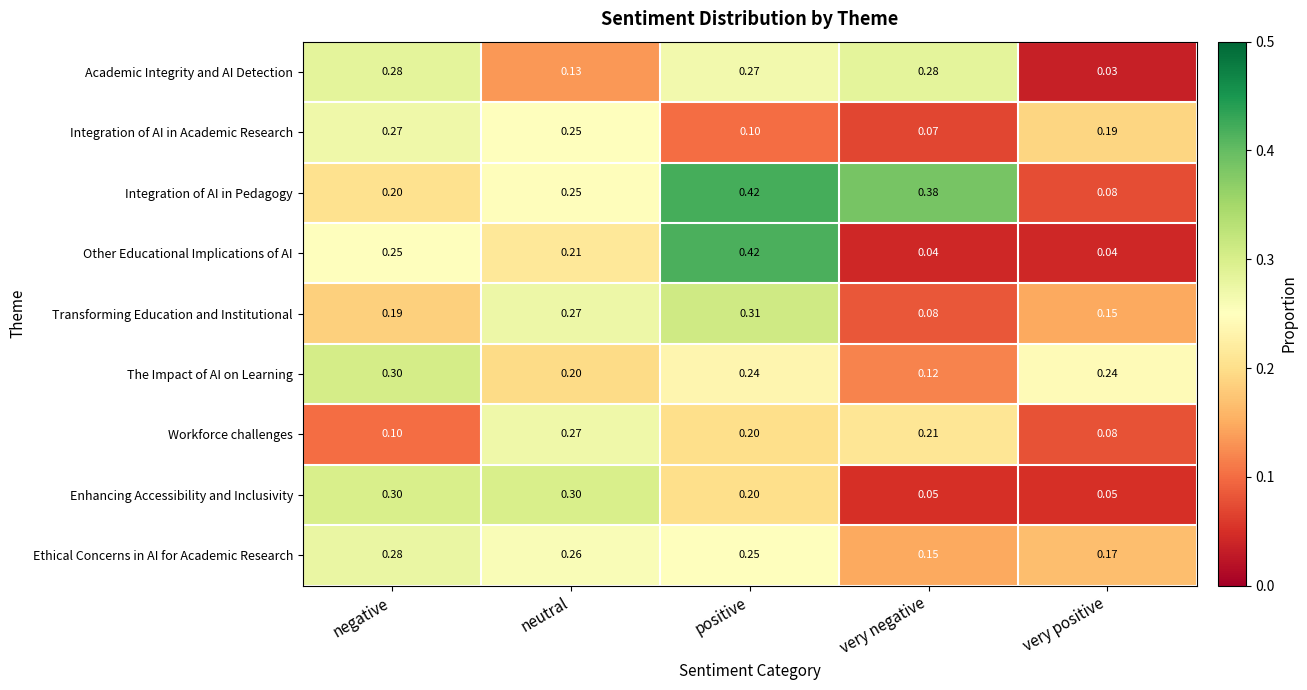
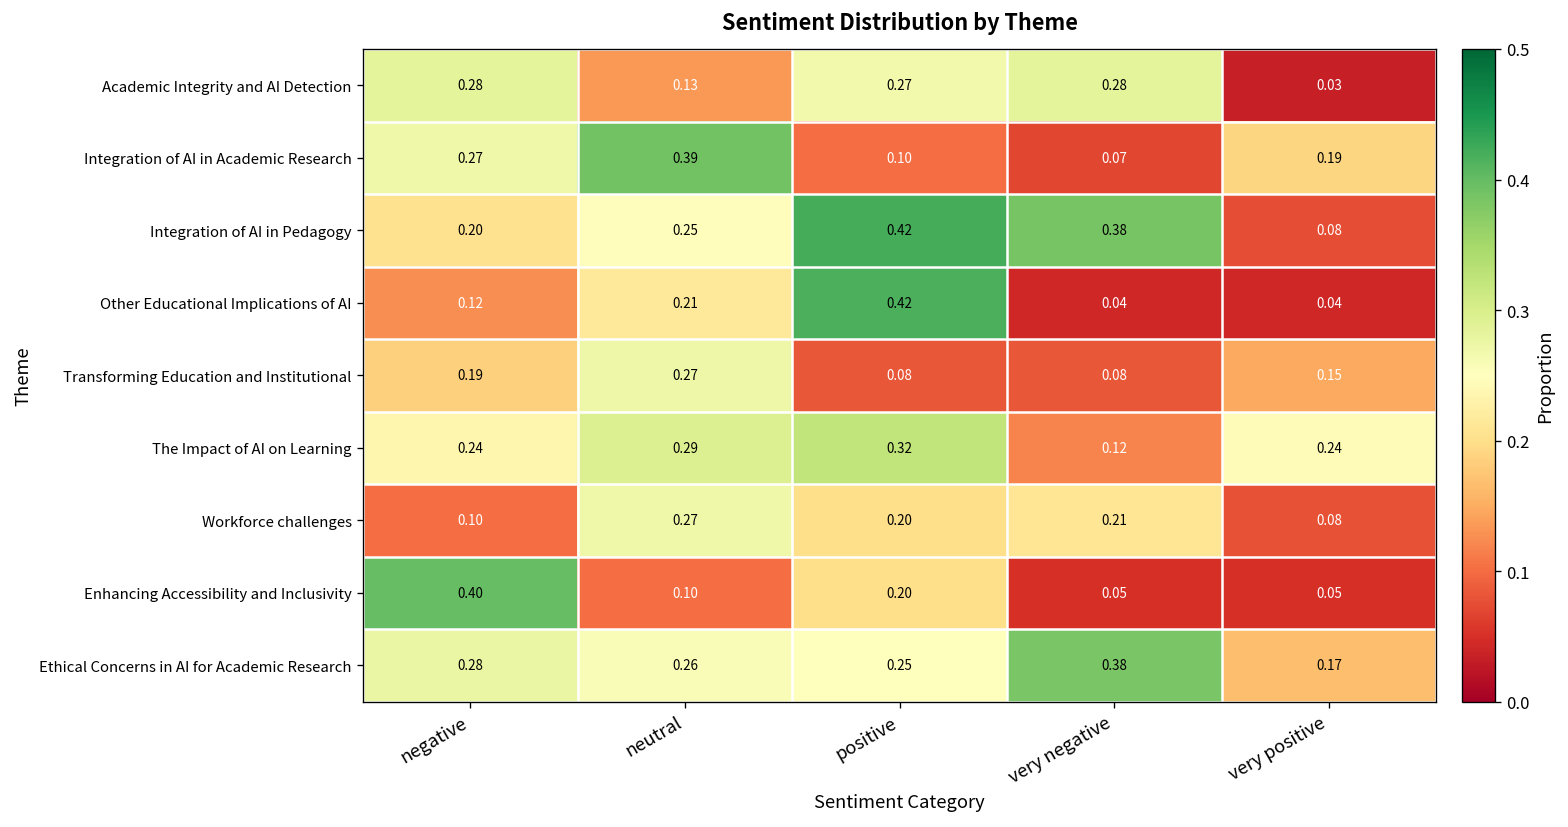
Integration of AI in Academic Research, neutral: 0.25 -> 0.39
Other Educational Implications of AI, negative: 0.25 -> 0.12
Transforming Education and Institutional, positive: 0.31 -> 0.08
The Impact of AI on Learning, negative: 0.30 -> 0.24
The Impact of AI on Learning, neutral: 0.20 -> 0.29
The Impact of AI on Learning, positive: 0.24 -> 0.32
Enhancing Accessibility and Inclusivity, negative: 0.30 -> 0.40
Enhancing Accessibility and Inclusivity, neutral: 0.30 -> 0.10
Ethical Concerns in AI for Academic Research, very negative: 0.15 -> 0.38
